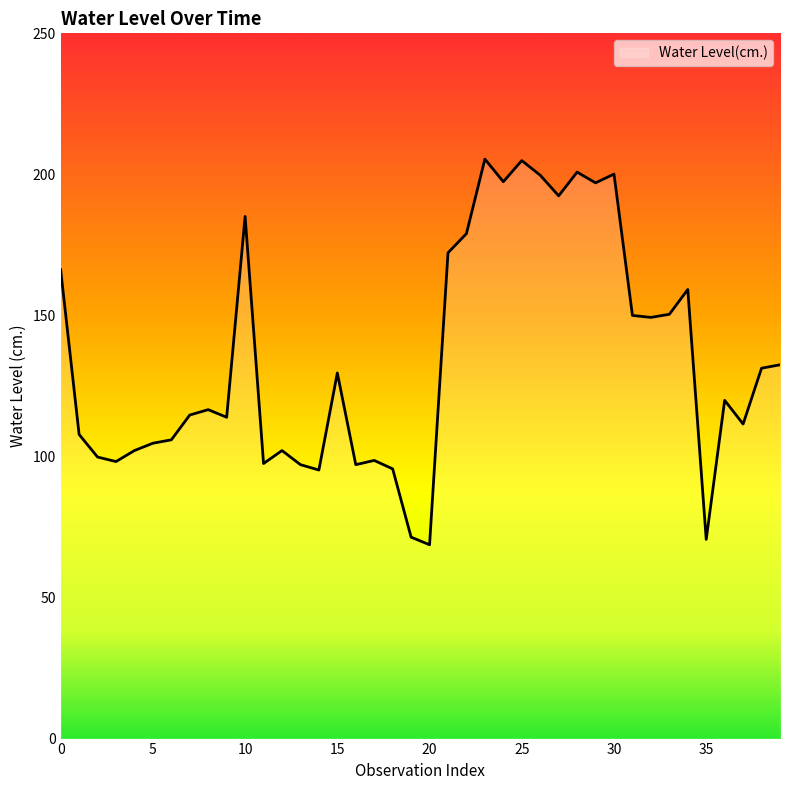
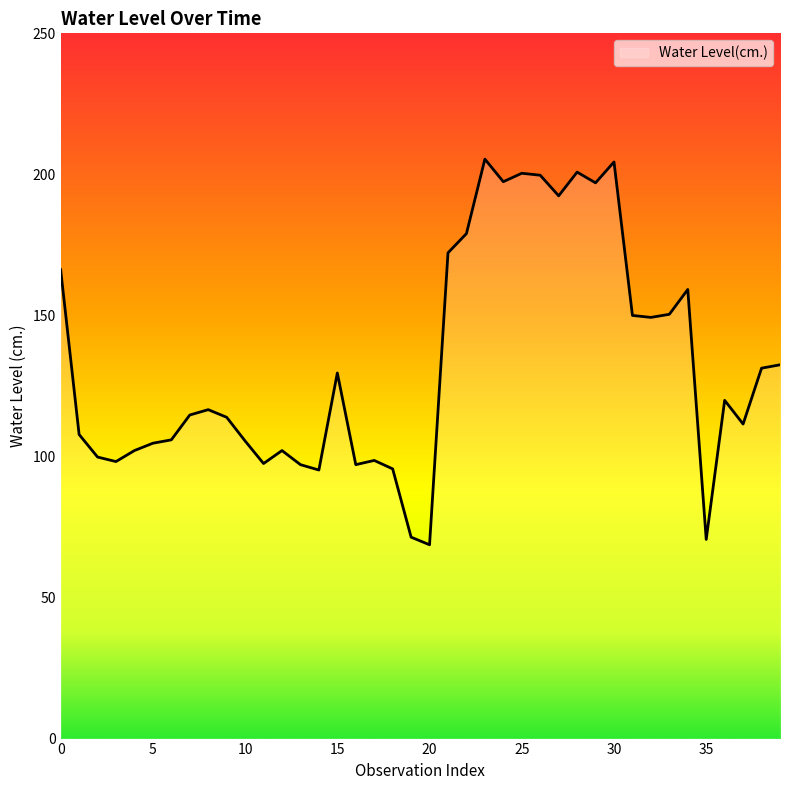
10: 185 -> 106
25: 205 -> 200
30: 200 -> 204
